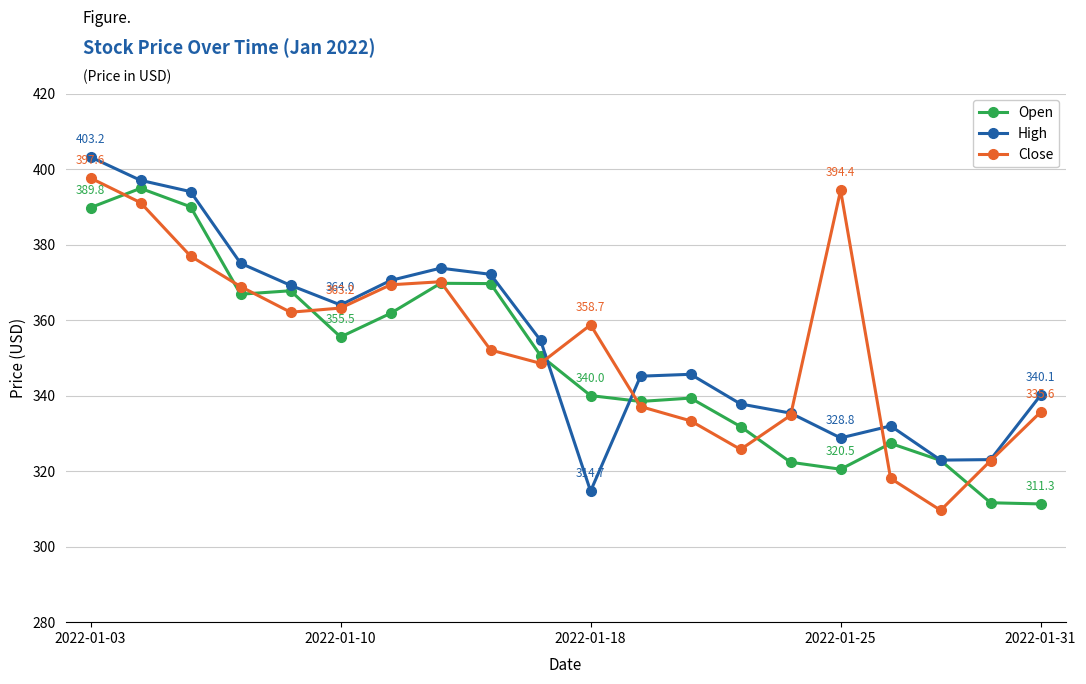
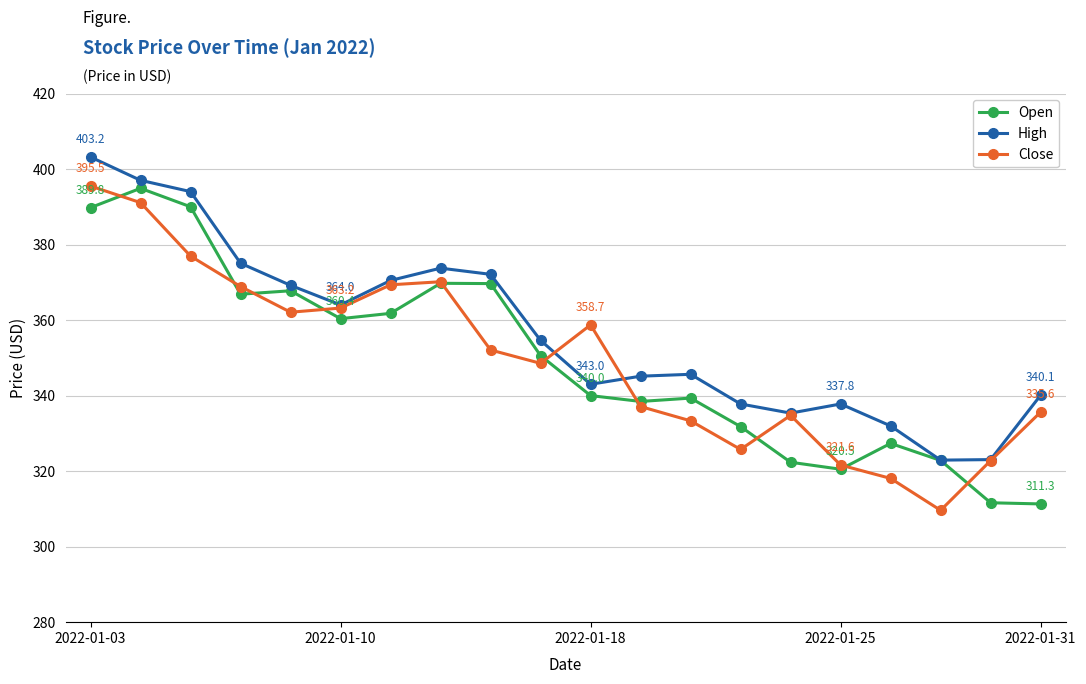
Close, 2022-01-03: 397.6 -> 395.5
Open, 2022-01-10: 355.5 -> 360.4
High, 2022-01-18: 314.7 -> 343.0
High, 2022-01-25: 328.8 -> 337.8
Close, 2022-01-25: 394.4 -> 321.6
